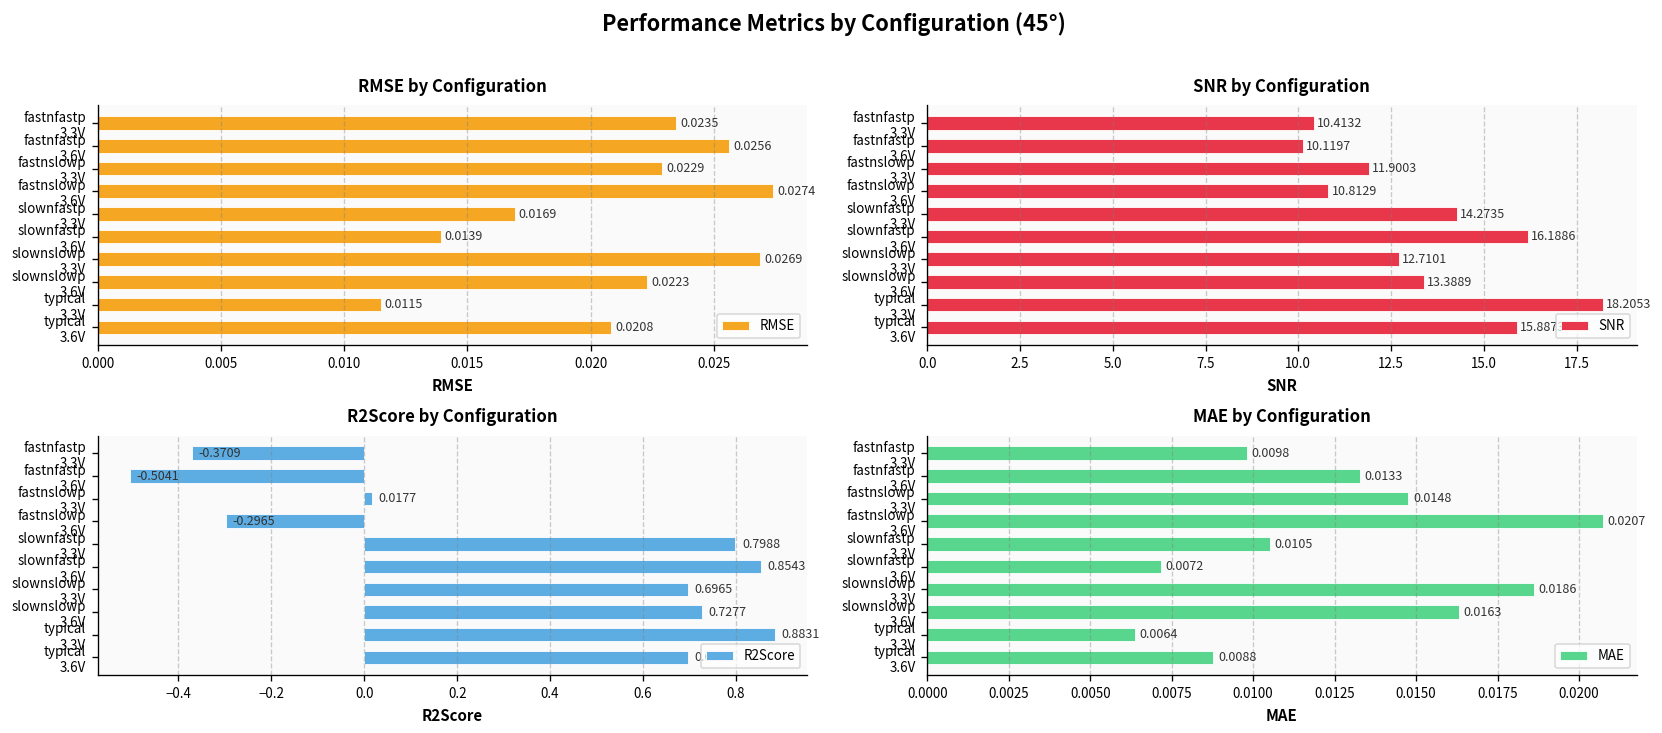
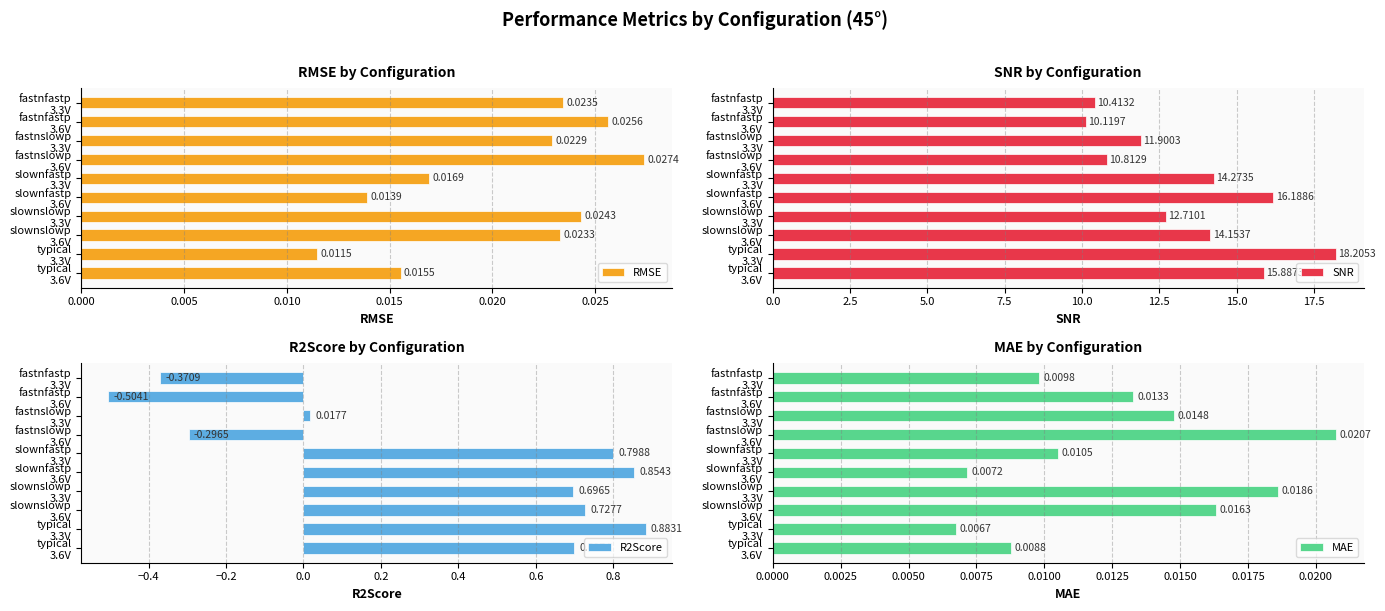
RMSE by Configuration, slownslowp 3.3V: 0.0269 -> 0.0243
RMSE by Configuration, slownslowp 3.6V: 0.0223 -> 0.0233
RMSE by Configuration, typical 3.6V: 0.0208 -> 0.0155
SNR by Configuration, slownslowp 3.6V: 13.3889 -> 14.1537
MAE by Configuration, typical 3.3V: 0.0064 -> 0.0067
